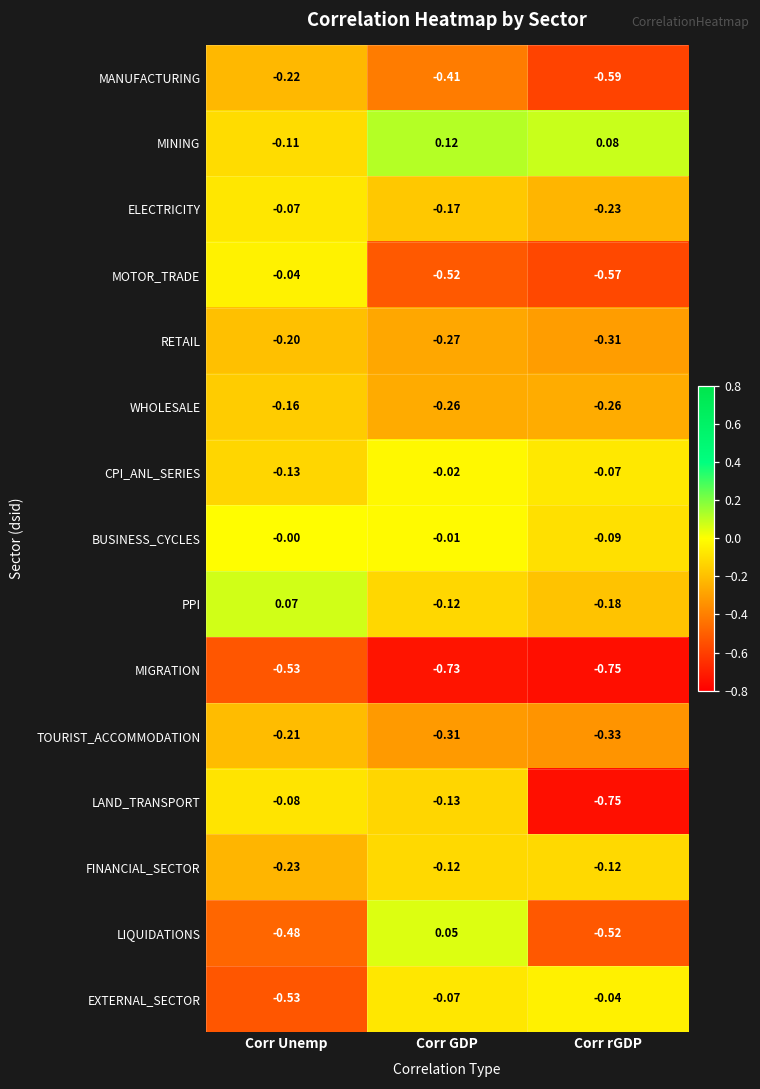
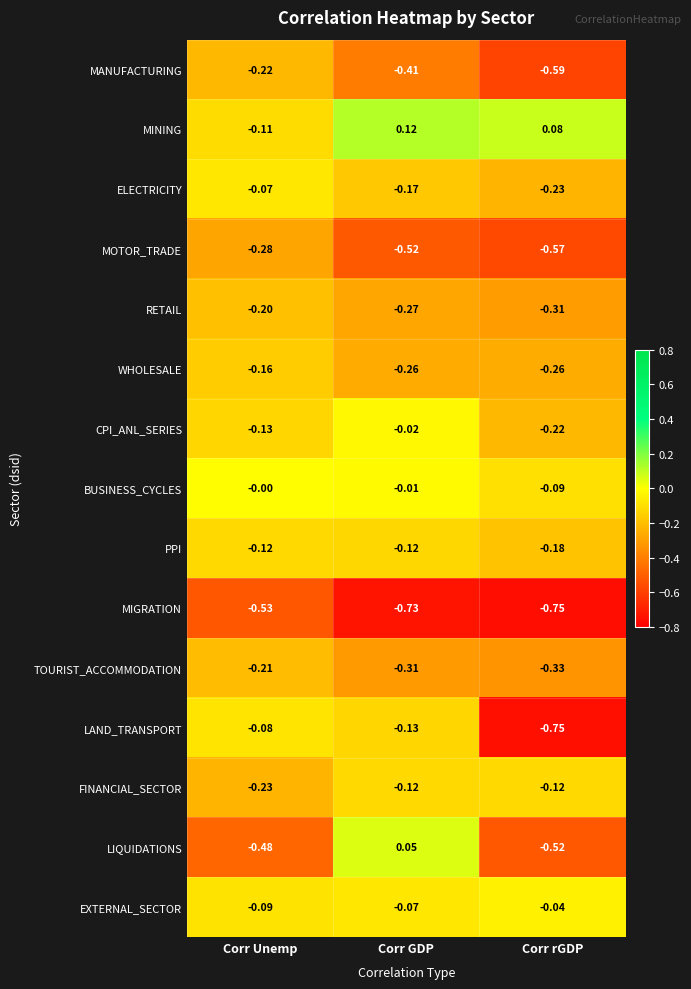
MOTOR_TRADE, Corr Unemp: -0.04 -> -0.28
CPI_ANL_SERIES, Corr rGDP: -0.07 -> -0.22
PPI, Corr Unemp: 0.07 -> -0.12
EXTERNAL_SECTOR, Corr Unemp: -0.53 -> -0.09
